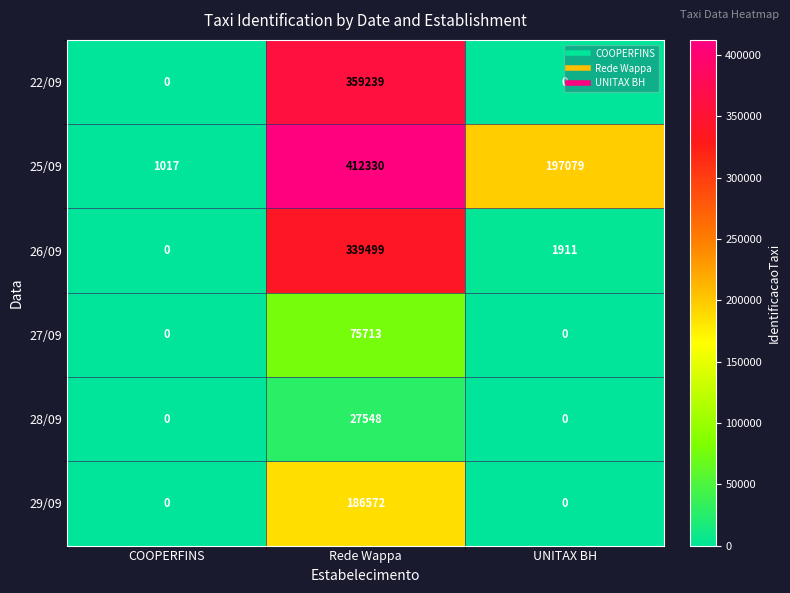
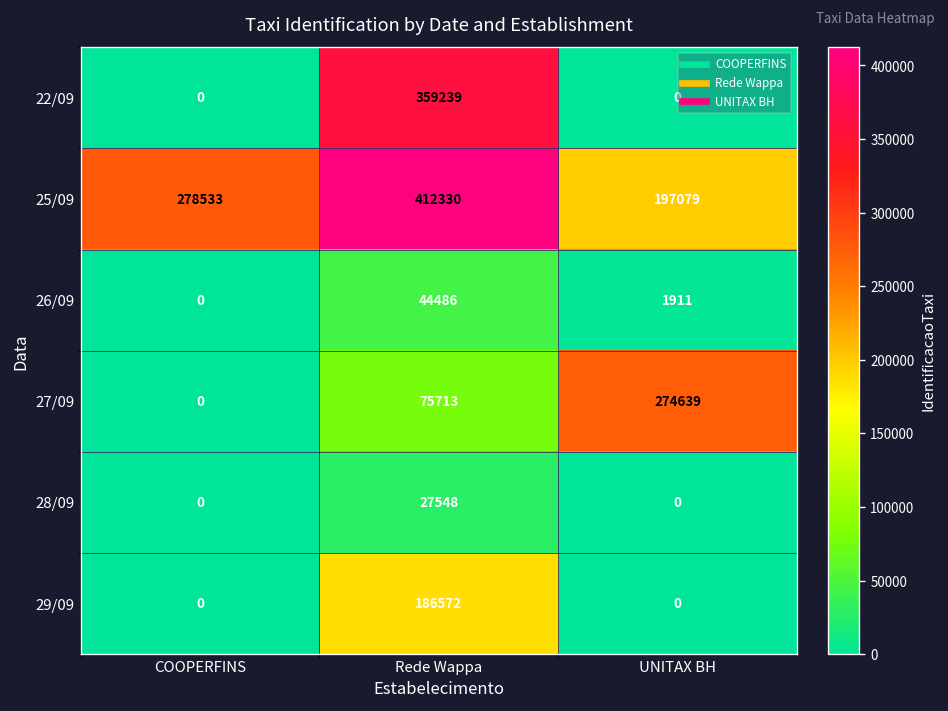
25/09, COOPERFINS: 1017 -> 278533
26/09, Rede Wappa: 339499 -> 44486
27/09, UNITAX BH: 0 -> 274639
